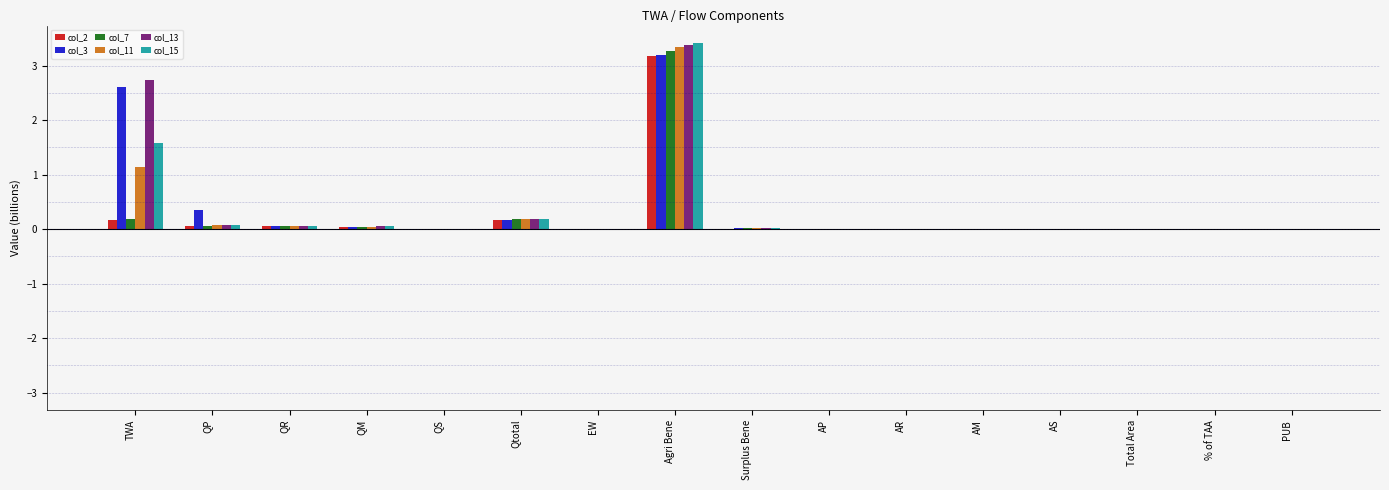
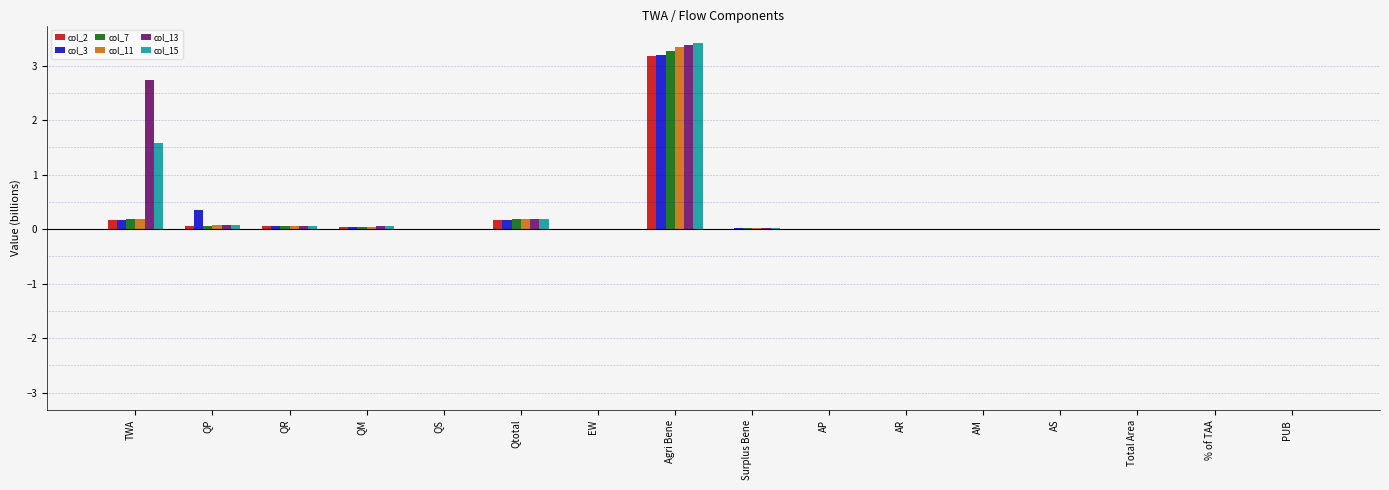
col_3, TWA: 2.6 -> 0.2
col_11, TWA: 1.1 -> 0.2
